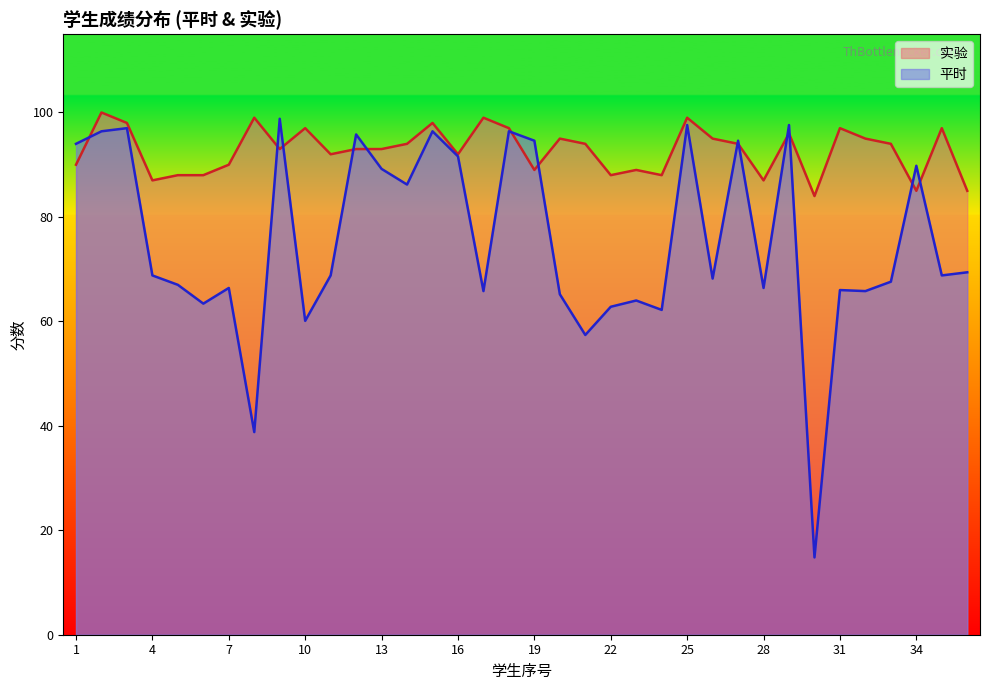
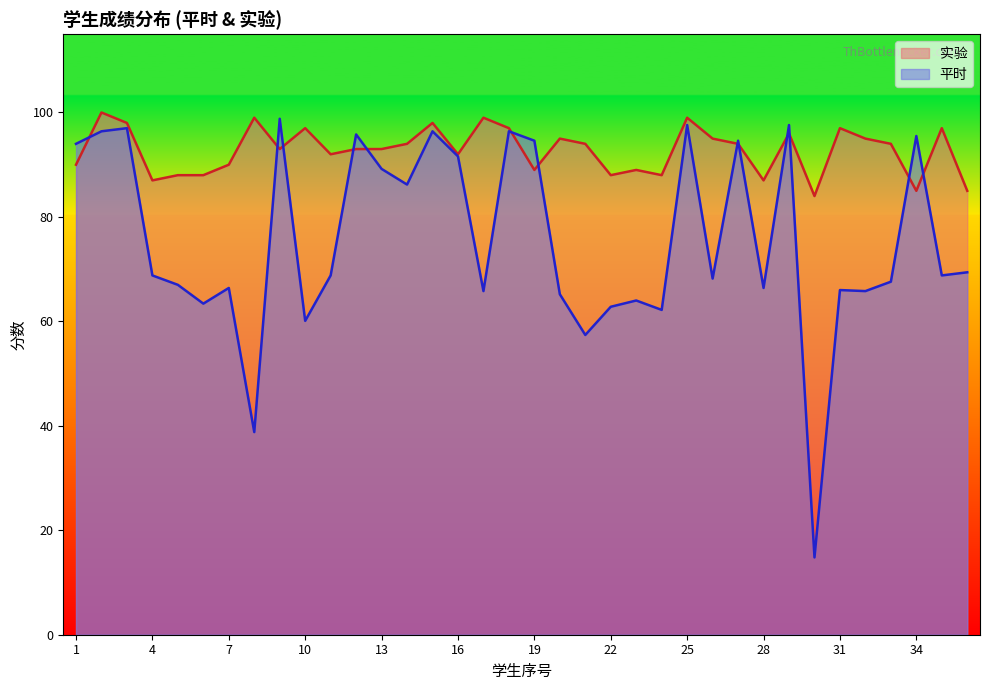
平时, 34: 90 -> 96
